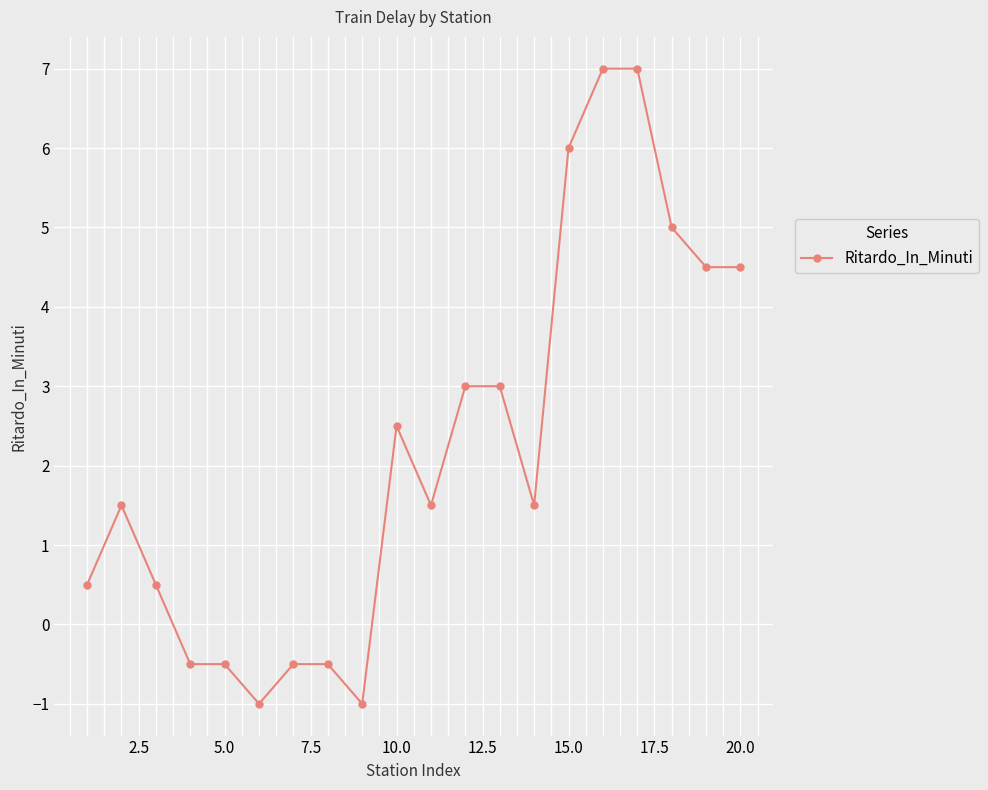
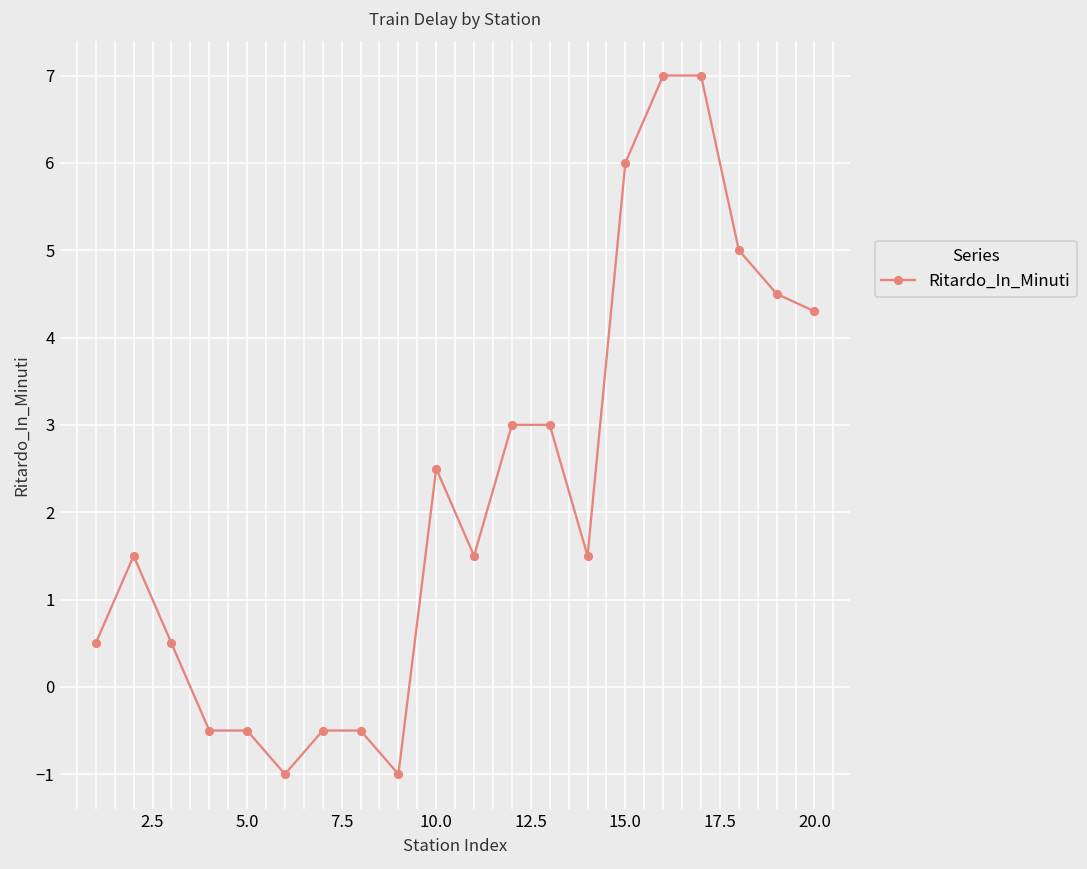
20.0: 4.5 -> 4.3
